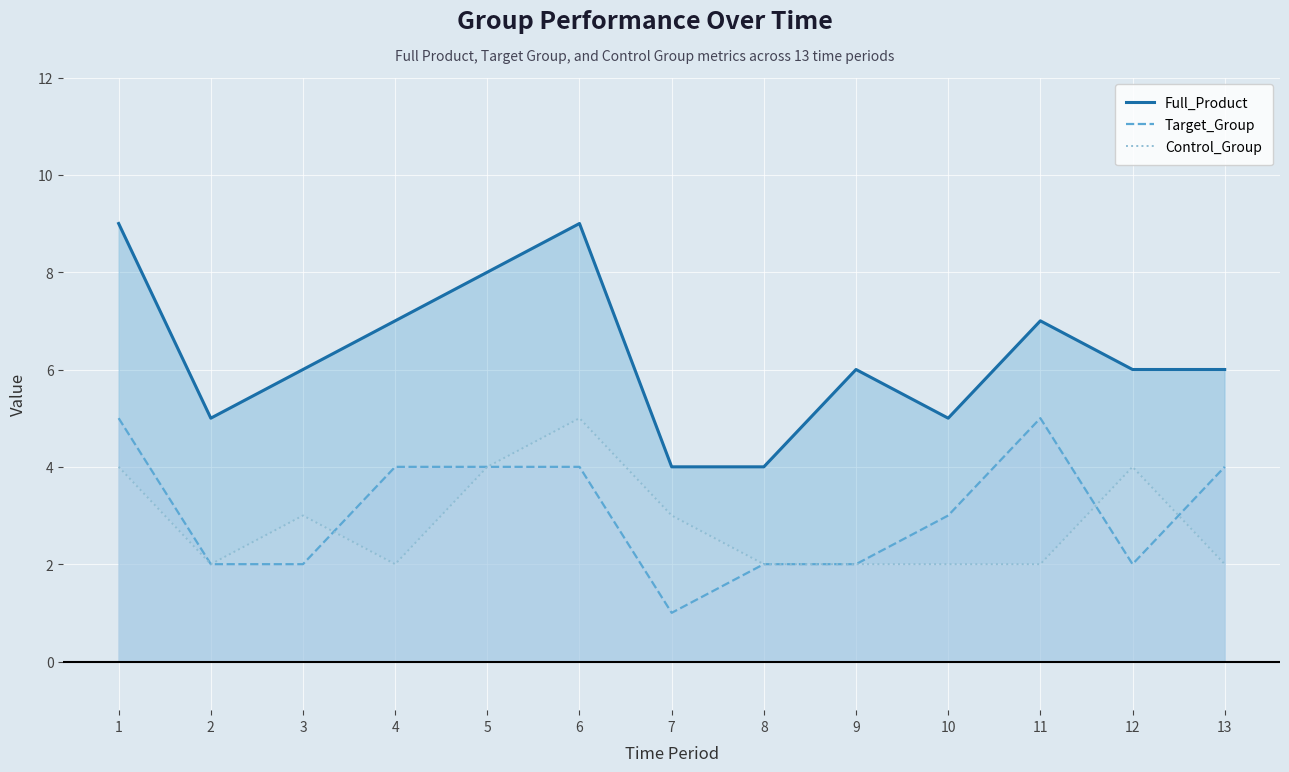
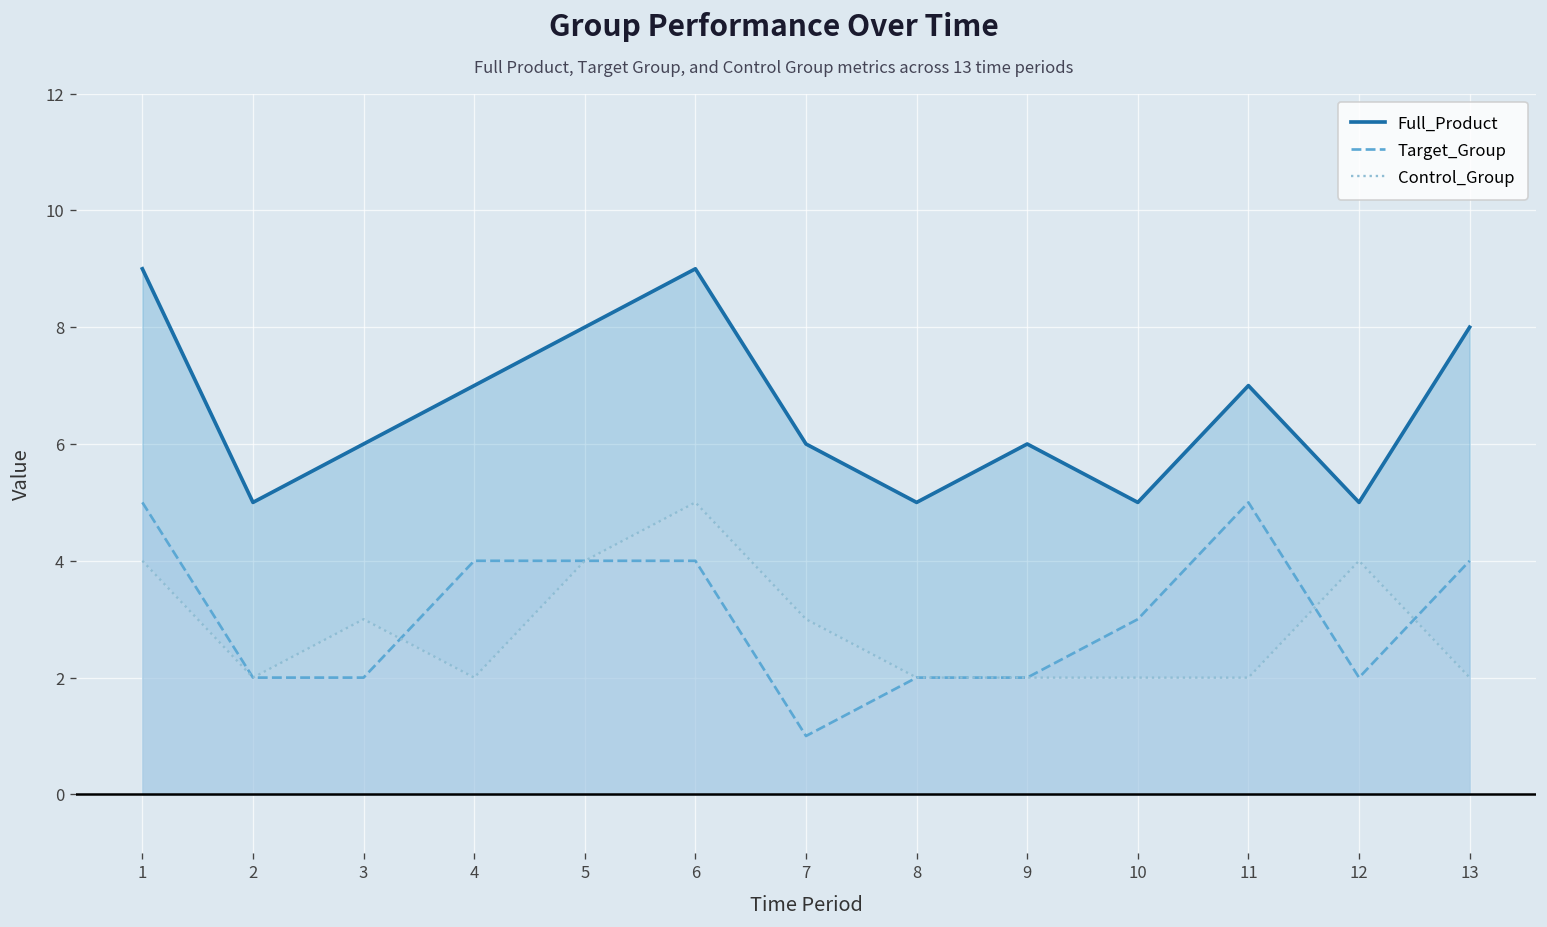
Full_Product, 7: 4 -> 6
Full_Product, 8: 4 -> 5
Full_Product, 12: 6 -> 5
Full_Product, 13: 6 -> 8
